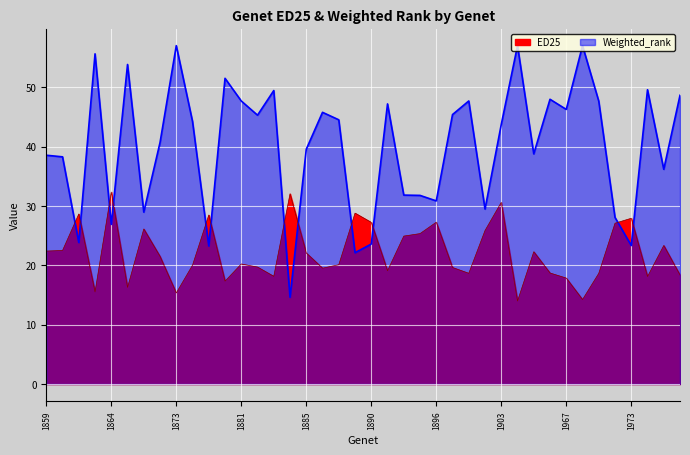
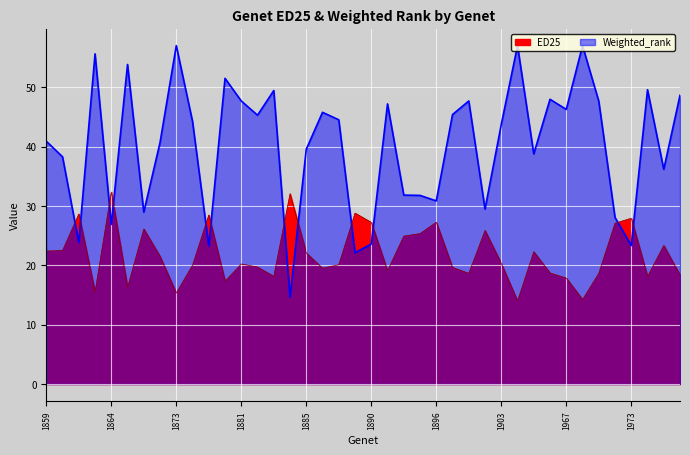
Weighted_rank, 1859: 39 -> 41
ED25, 1903: 31 -> 20
